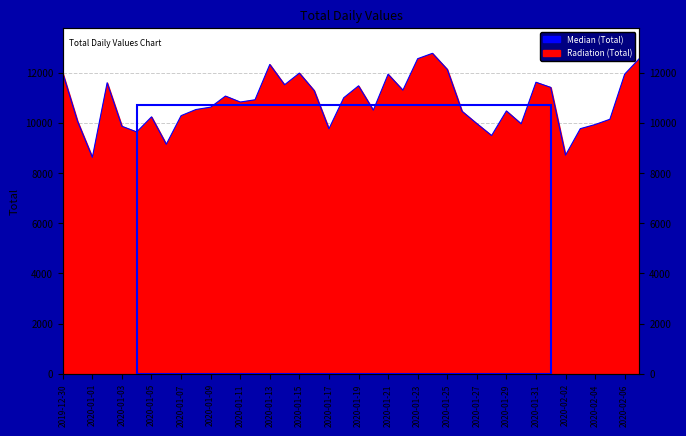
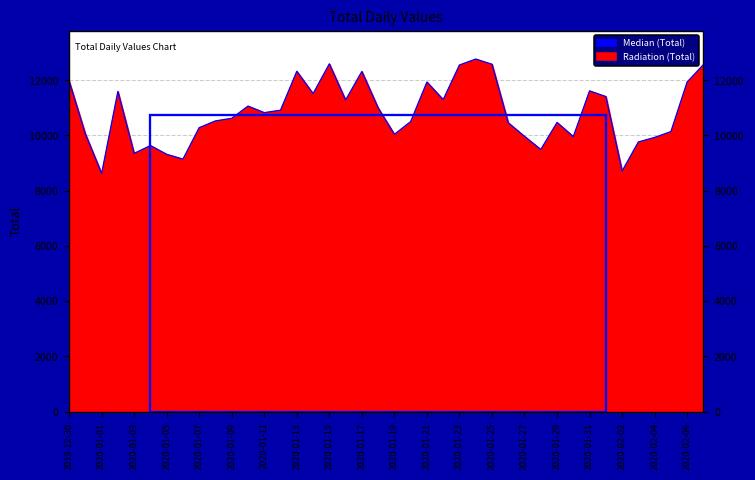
2020-01-03: 9900 -> 9300
2020-01-05: 10200 -> 9300
2020-01-15: 12000 -> 12600
2020-01-17: 9800 -> 12300
2020-01-19: 11500 -> 10000
2020-01-25: 12100 -> 12600
